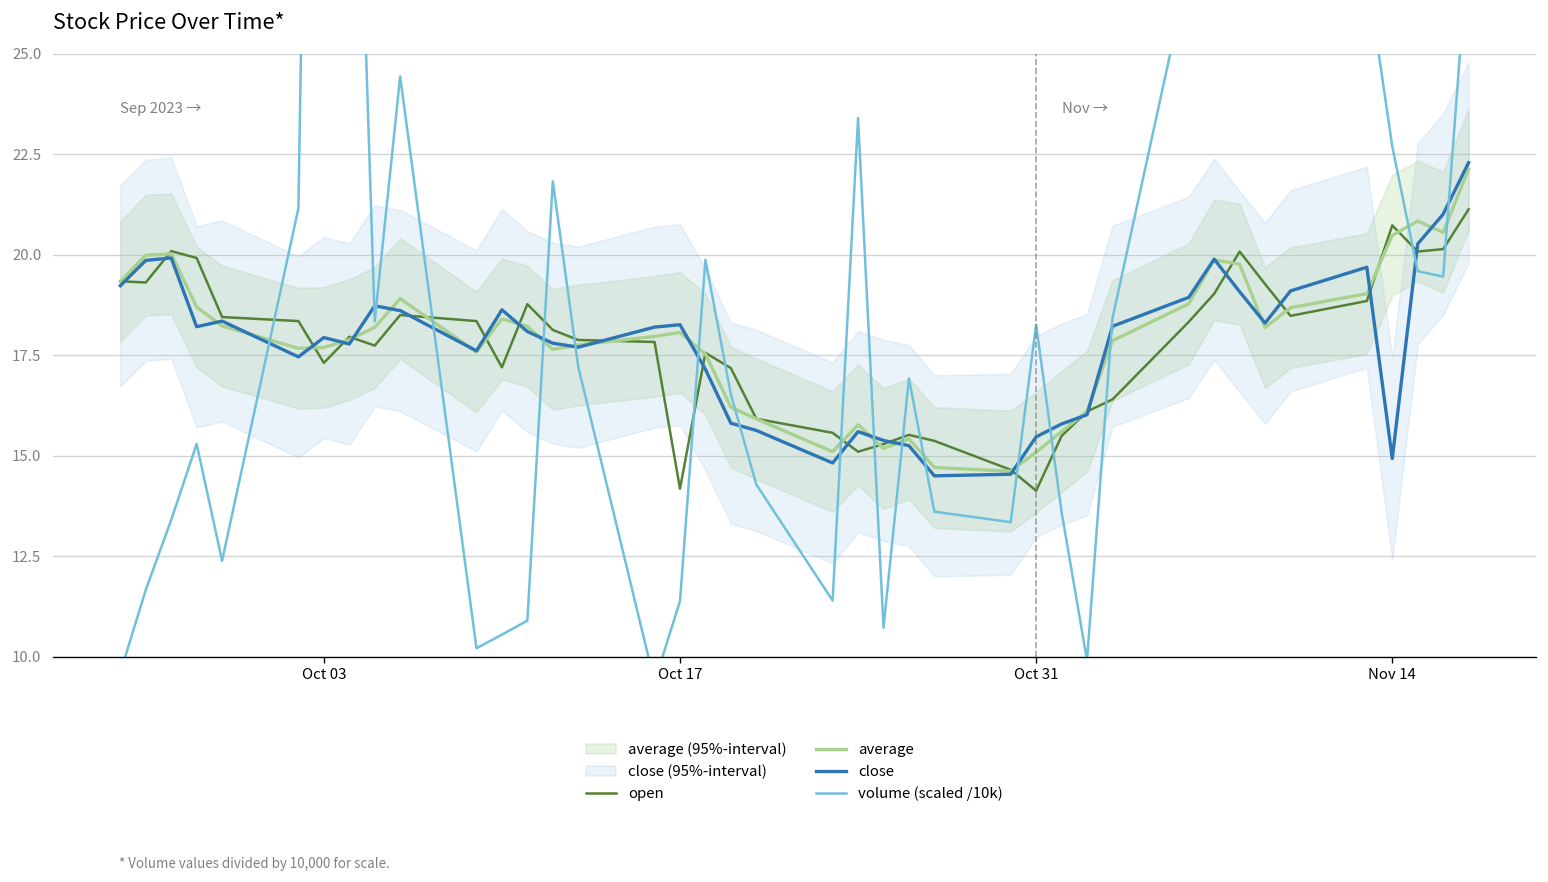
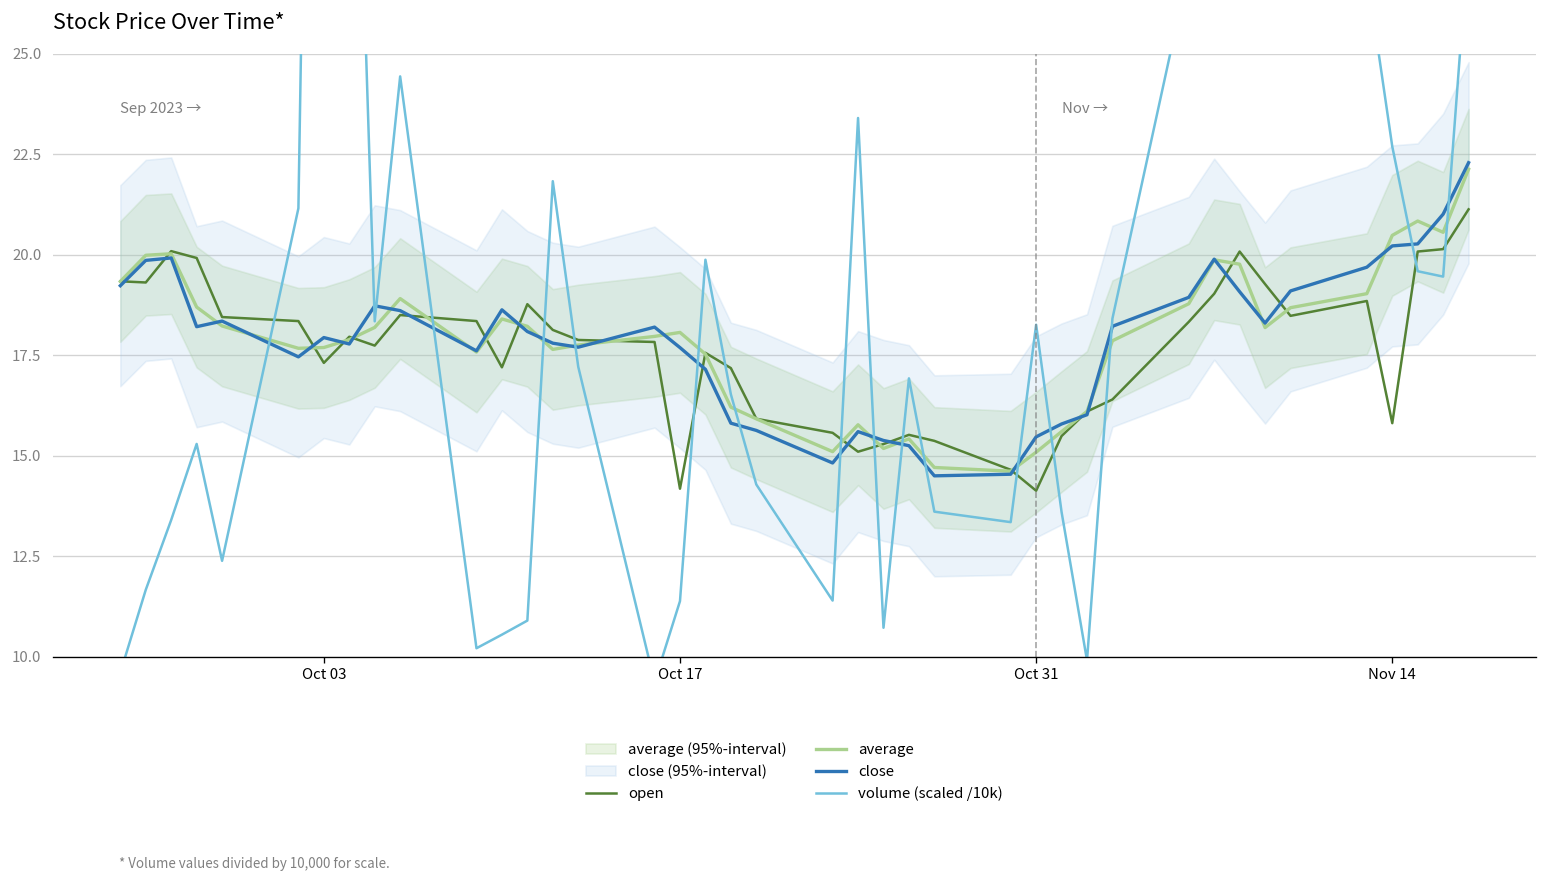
close, Oct 17: 18.3 -> 17.7
open, Nov 14: 20.7 -> 15.8
close, Nov 14: 14.9 -> 20.2
